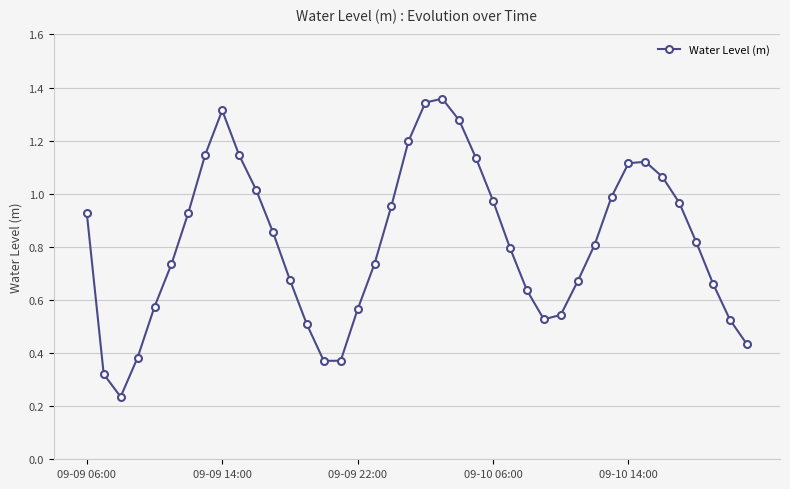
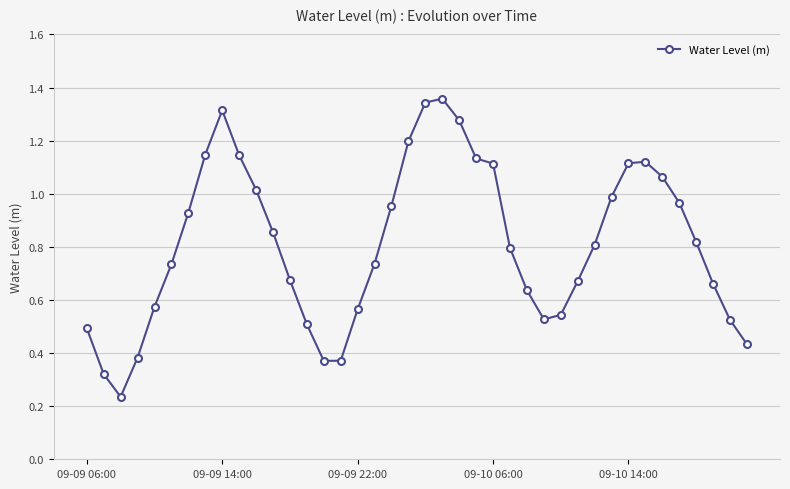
09-09 06:00: 0.93 -> 0.49
09-10 06:00: 0.97 -> 1.11
